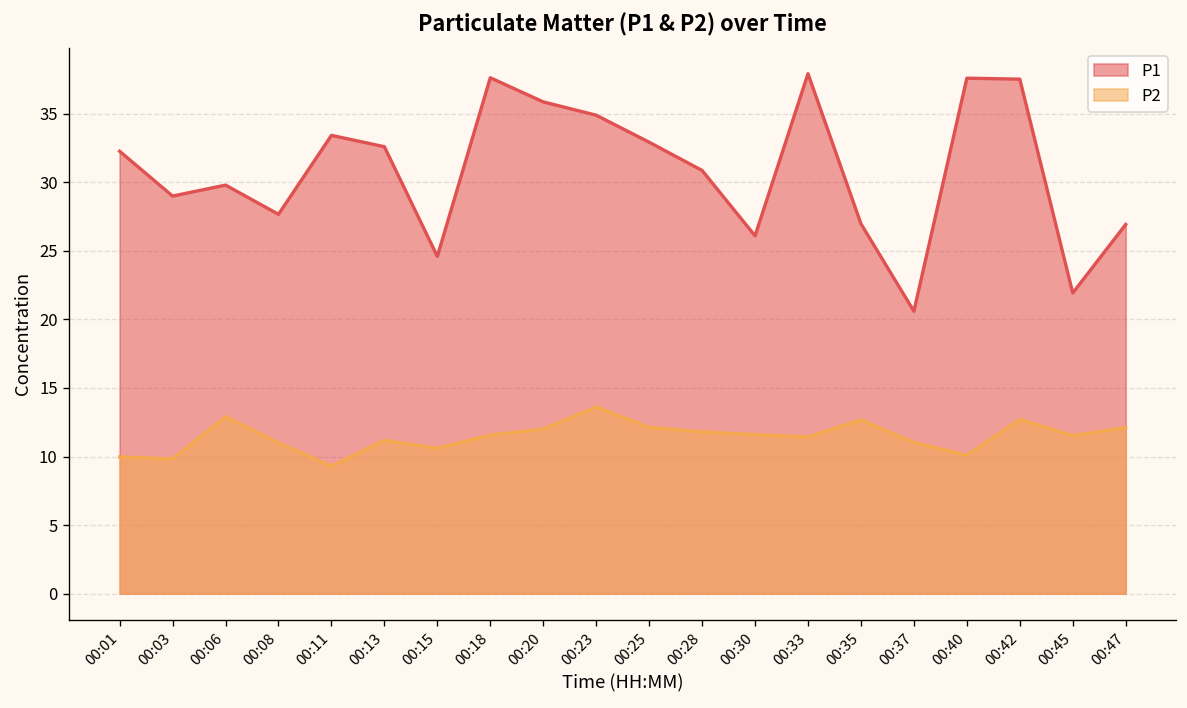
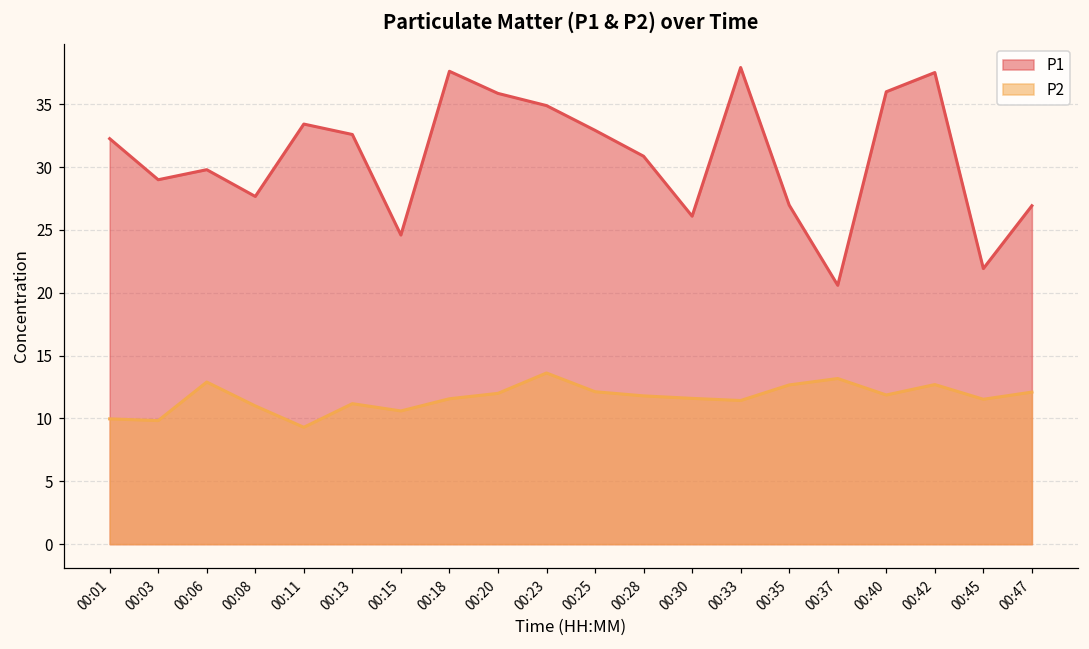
P2, 00:37: 11.0 -> 13.2
P1, 00:40: 37.6 -> 36.0
P2, 00:40: 10.1 -> 11.9
